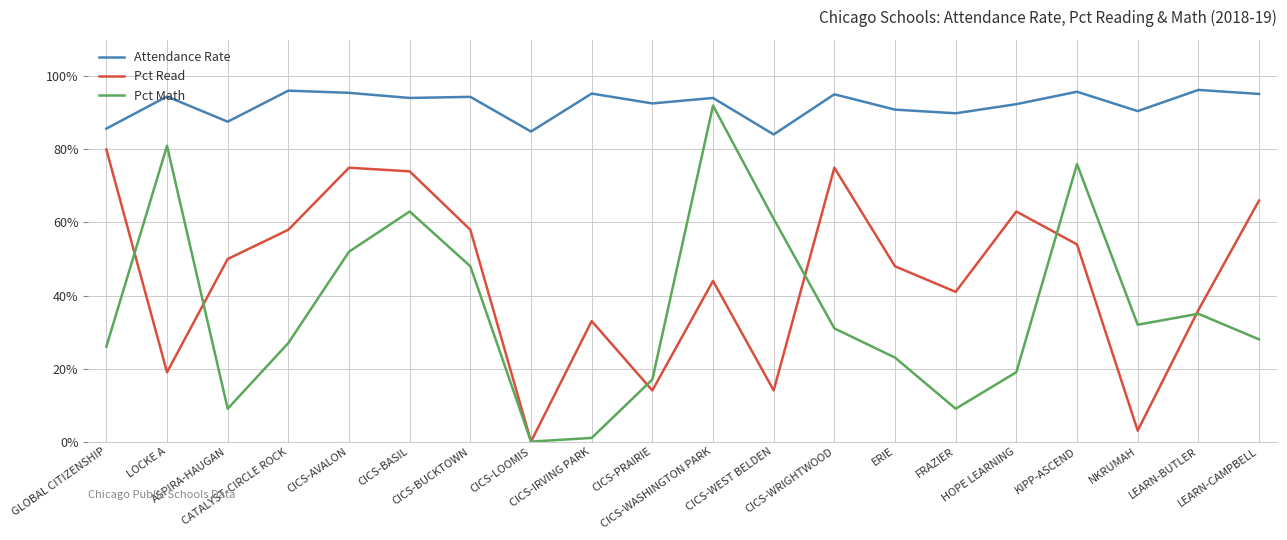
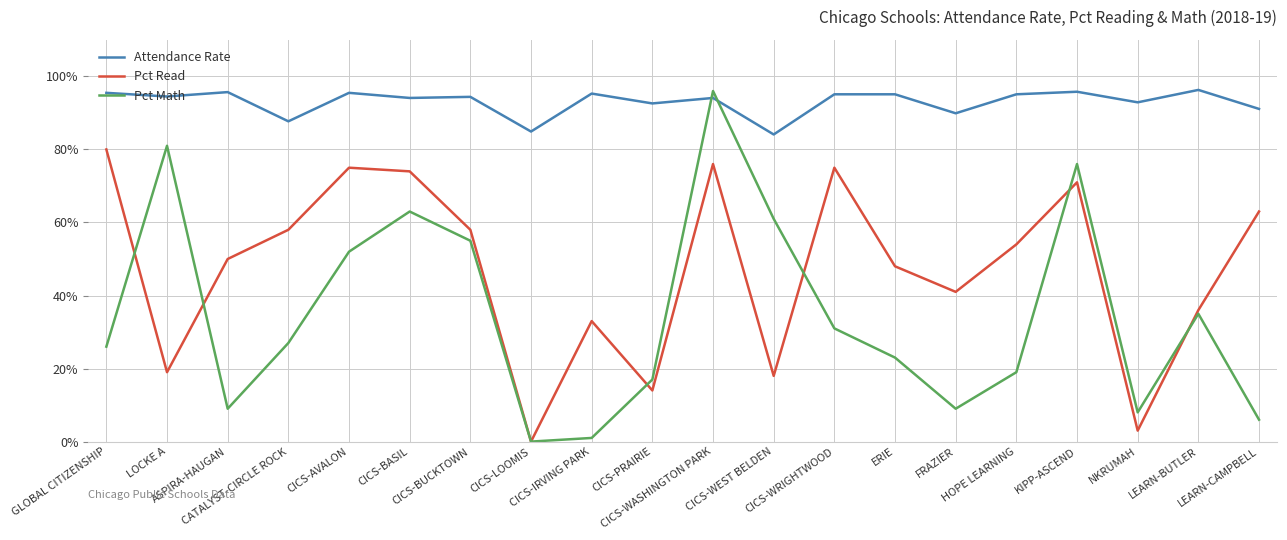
Attendance Rate, GLOBAL CITIZENSHIP: 86% -> 96%
Attendance Rate, ASPIRA-HAUGAN: 88% -> 96%
Attendance Rate, CATALYST-CIRCLE ROCK: 96% -> 88%
Pct Math, CICS-BUCKTOWN: 48% -> 55%
Pct Read, CICS-WASHINGTON PARK: 44% -> 76%
Pct Math, CICS-WASHINGTON PARK: 92% -> 96%
Pct Read, CICS-WEST BELDEN: 14% -> 18%
Attendance Rate, ERIE: 91% -> 95%
Attendance Rate, HOPE LEARNING: 92% -> 95%
Pct Read, HOPE LEARNING: 63% -> 54%
Pct Read, KIPP-ASCEND: 54% -> 71%
Attendance Rate, NKRUMAH: 91% -> 93%
Pct Math, NKRUMAH: 32% -> 8%
Attendance Rate, LEARN-CAMPBELL: 95% -> 91%
Pct Read, LEARN-CAMPBELL: 66% -> 63%
Pct Math, LEARN-CAMPBELL: 28% -> 6%
